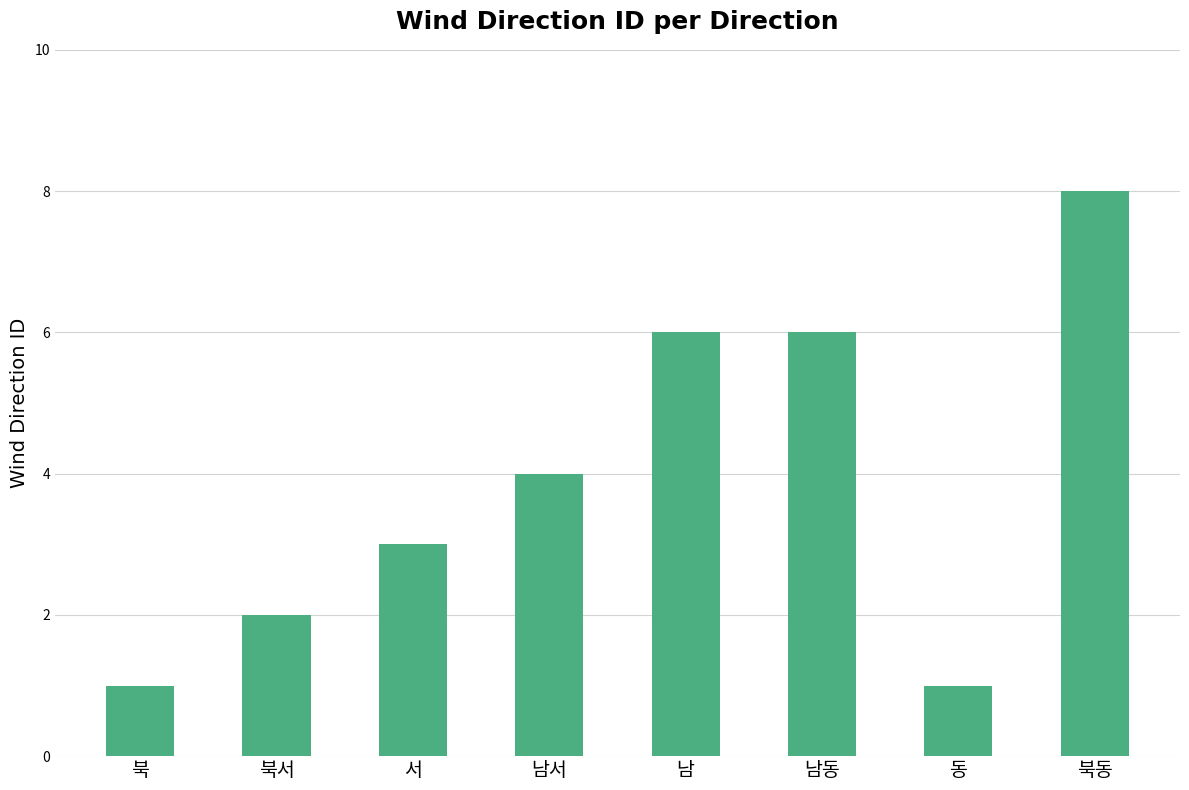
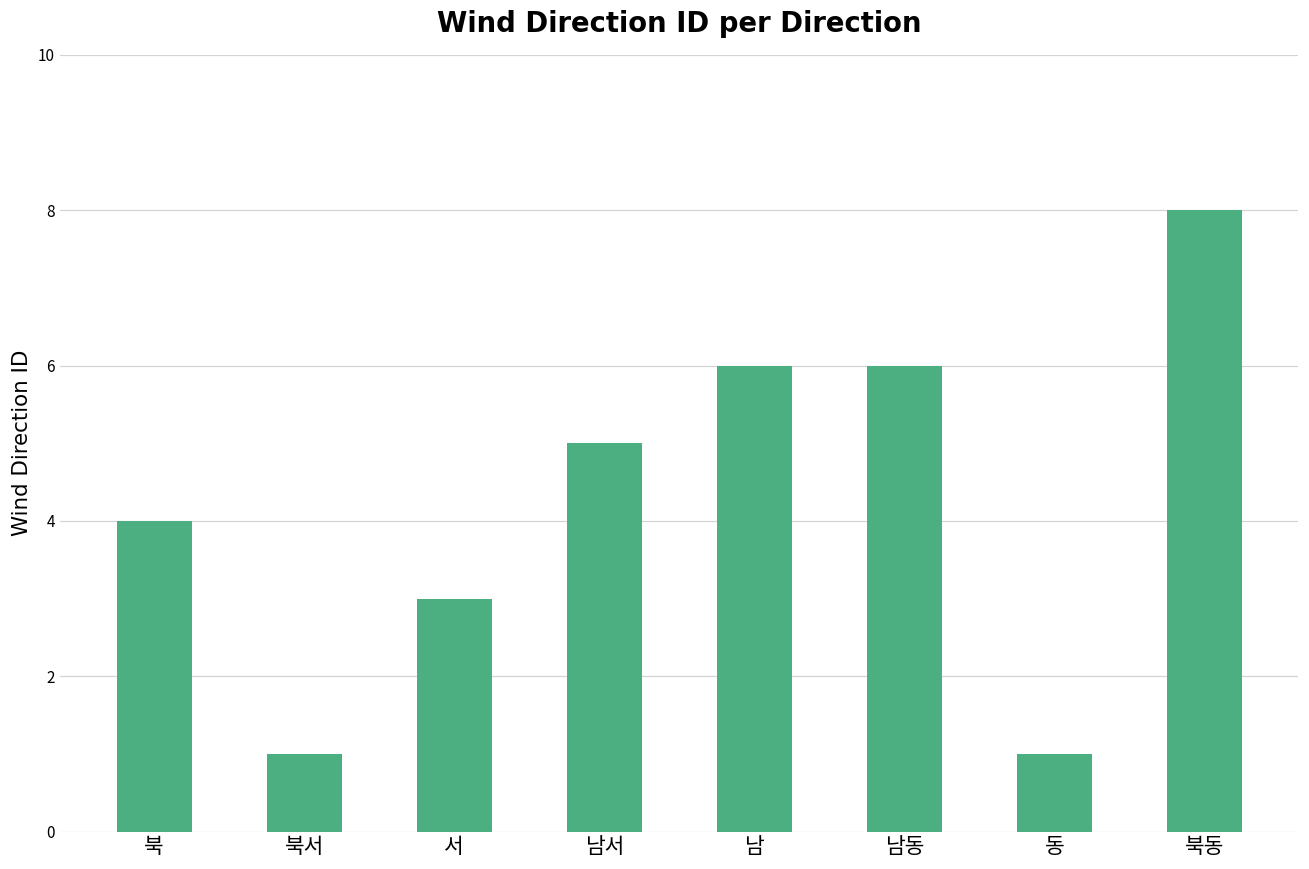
북: 1 -> 4
북서: 2 -> 1
남서: 4 -> 5
